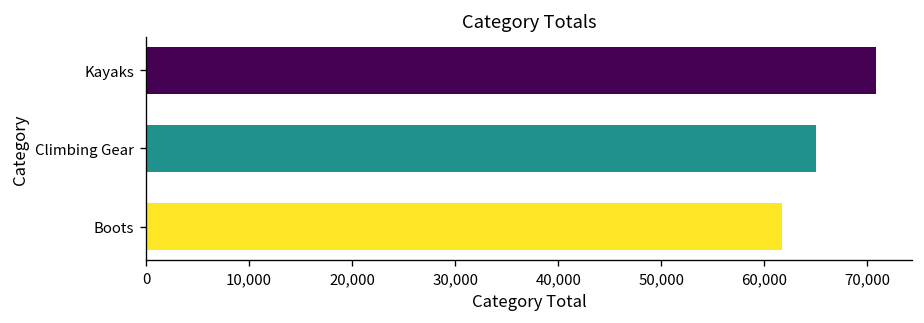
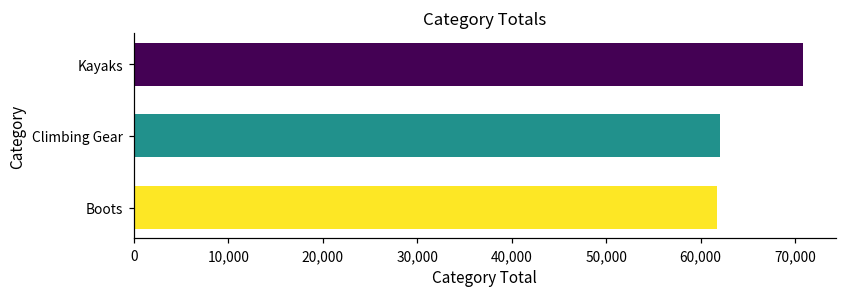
Climbing Gear: 65,000 -> 62,000
